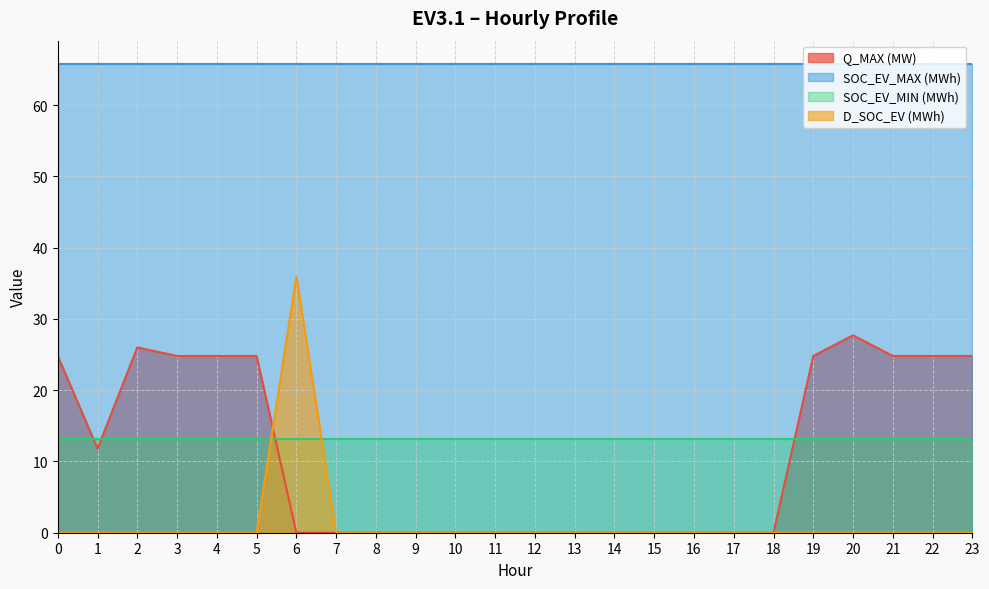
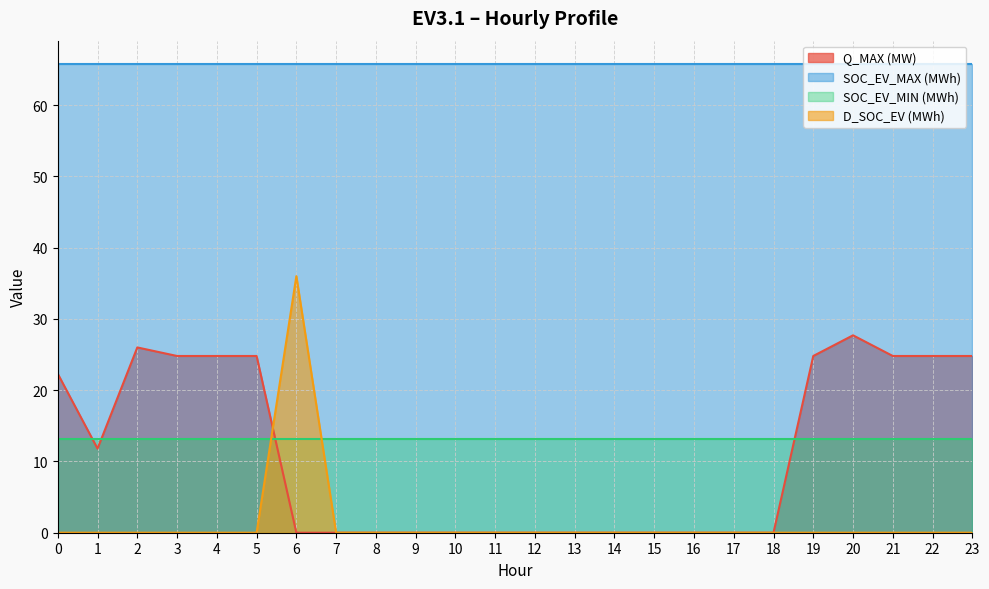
Q_MAX (MW), 0: 25 -> 22
